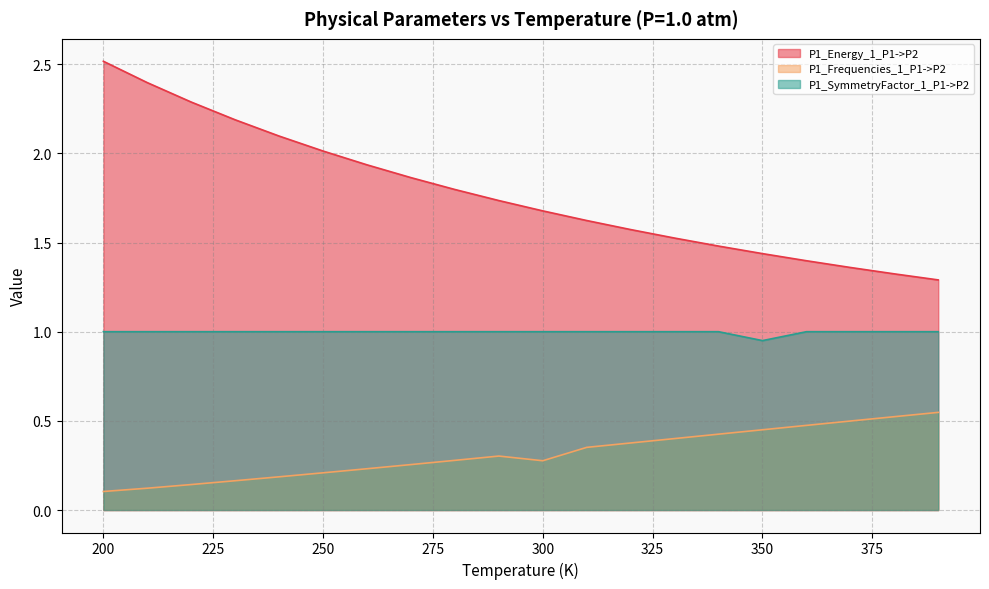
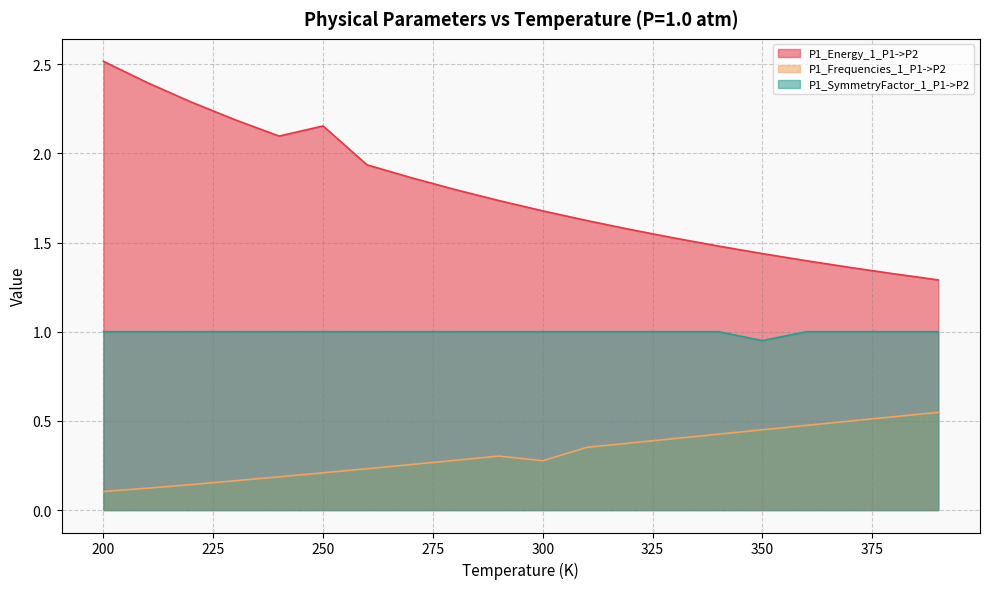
P1_Energy_1_P1->P2, 250: 2.01 -> 2.15
